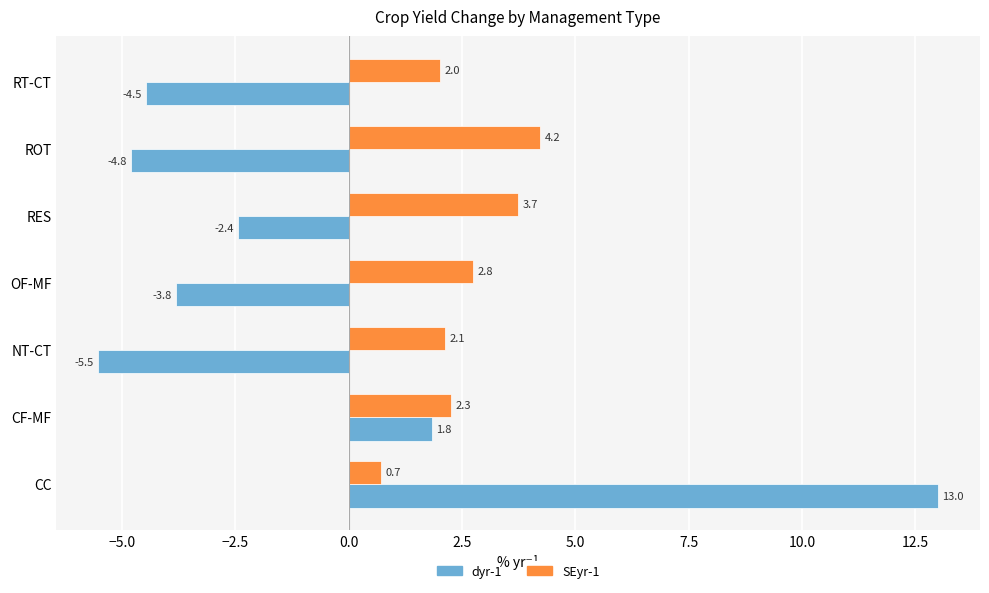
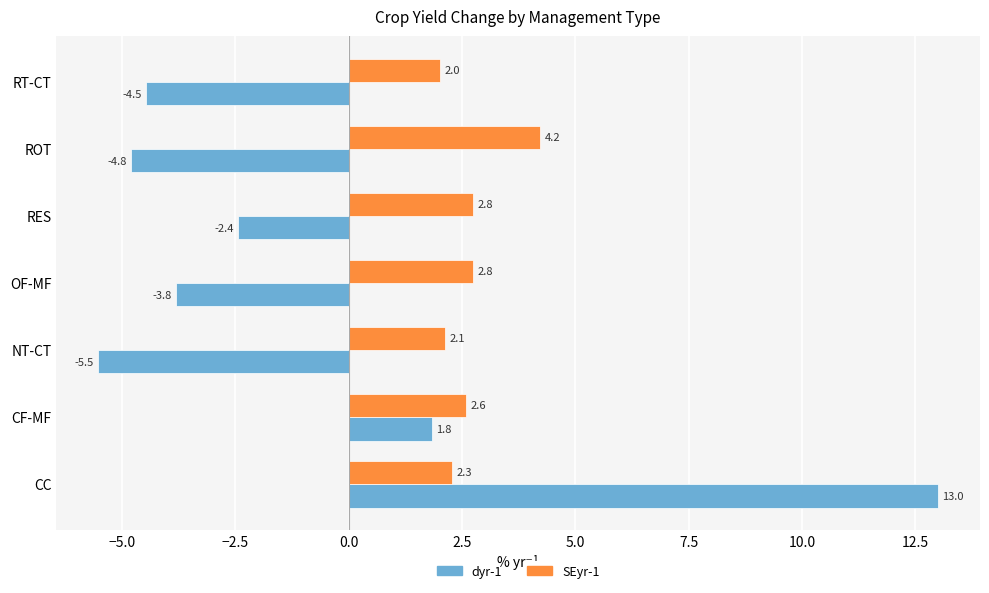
SEyr-1, RES: 3.7 -> 2.8
SEyr-1, CF-MF: 2.3 -> 2.6
SEyr-1, CC: 0.7 -> 2.3
